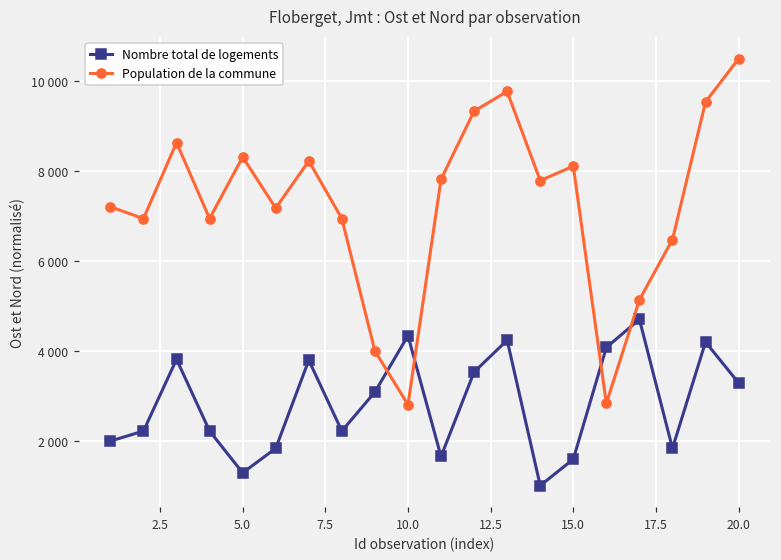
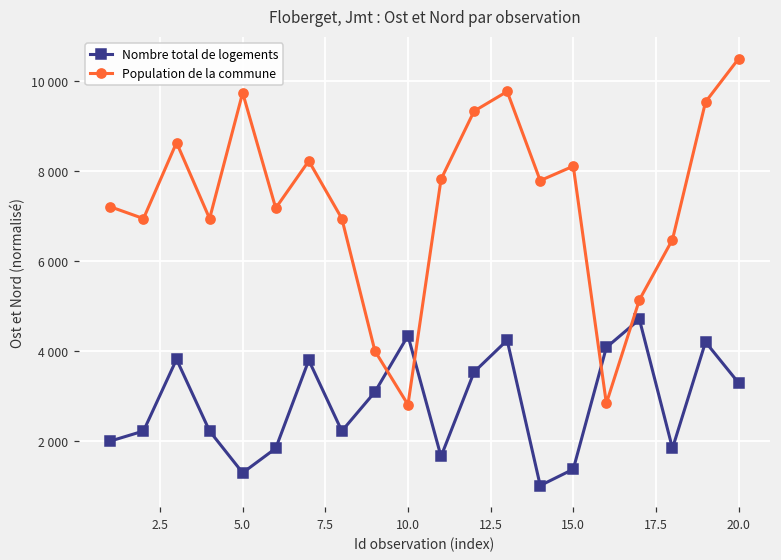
Population de la commune, 5.0: 8300 -> 9700
Nombre total de logements, 15.0: 1600 -> 1400
